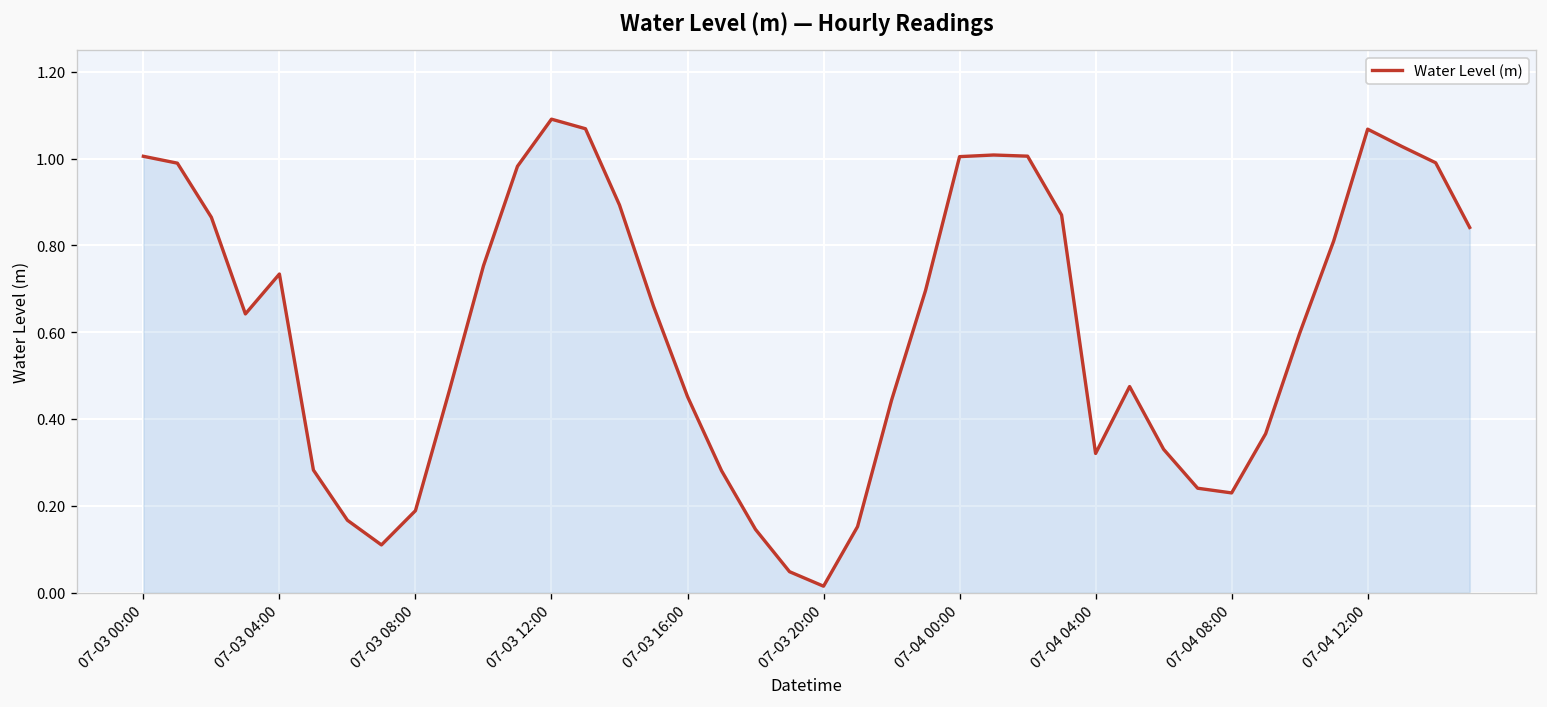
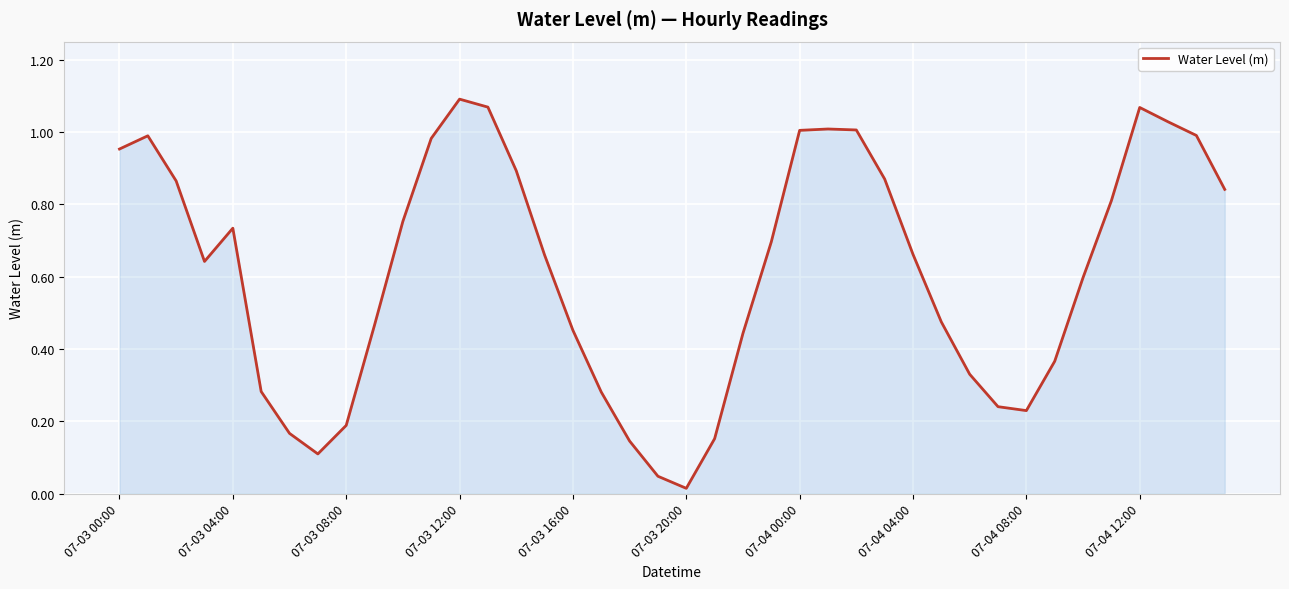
07-03 00:00: 1.01 -> 0.95
07-04 04:00: 0.32 -> 0.66
